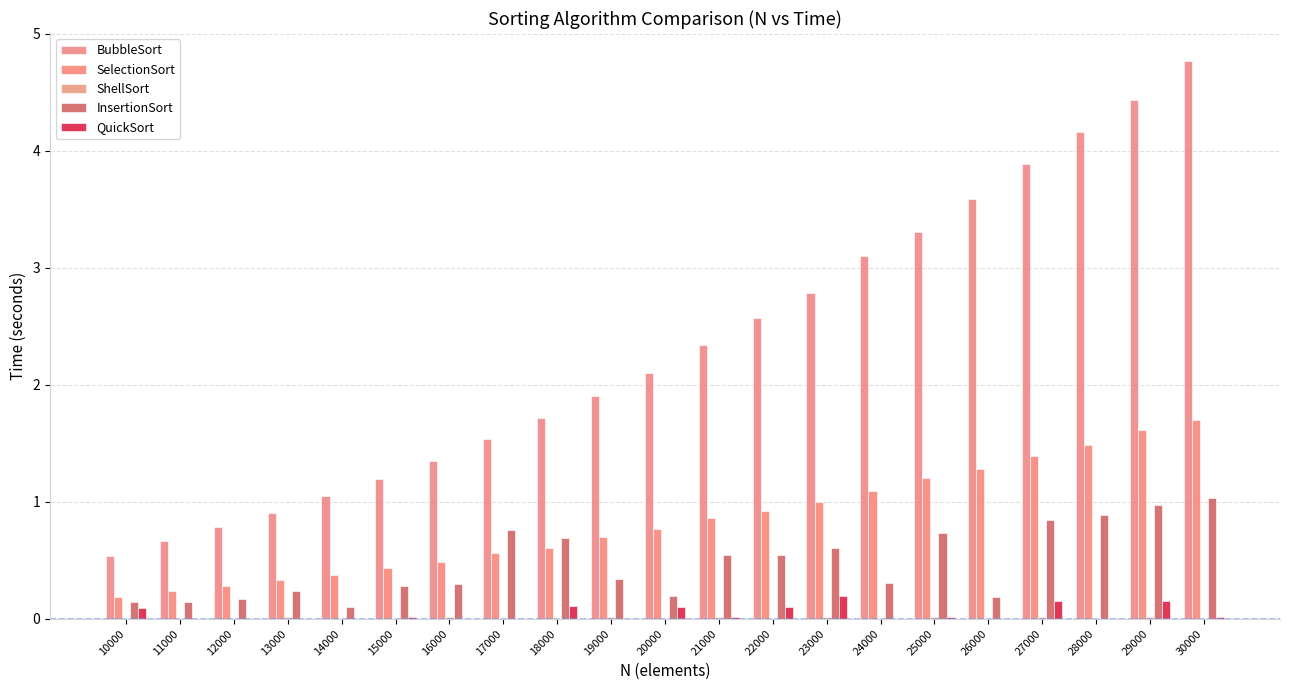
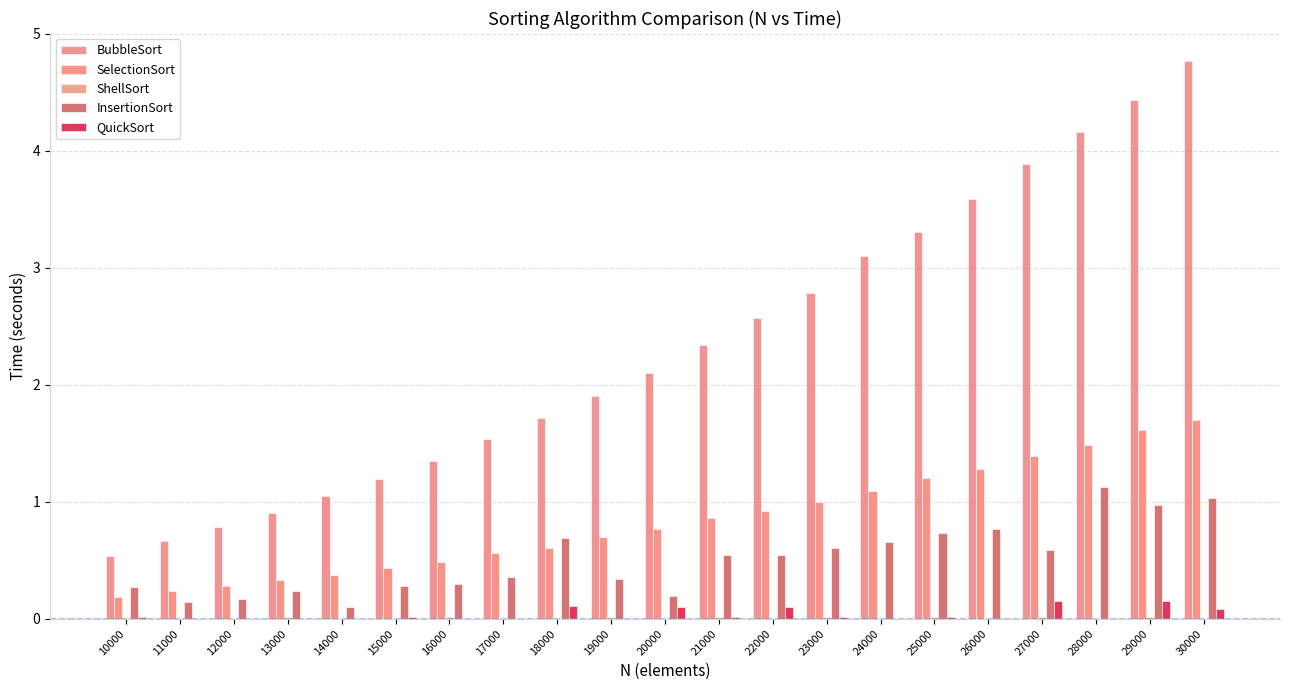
InsertionSort, 10000: 0.14 -> 0.27
QuickSort, 10000: 0.09 -> 0.02
InsertionSort, 17000: 0.76 -> 0.36
QuickSort, 23000: 0.20 -> 0.02
InsertionSort, 24000: 0.31 -> 0.66
InsertionSort, 26000: 0.19 -> 0.77
InsertionSort, 27000: 0.84 -> 0.59
InsertionSort, 28000: 0.89 -> 1.13
QuickSort, 30000: 0.02 -> 0.09
